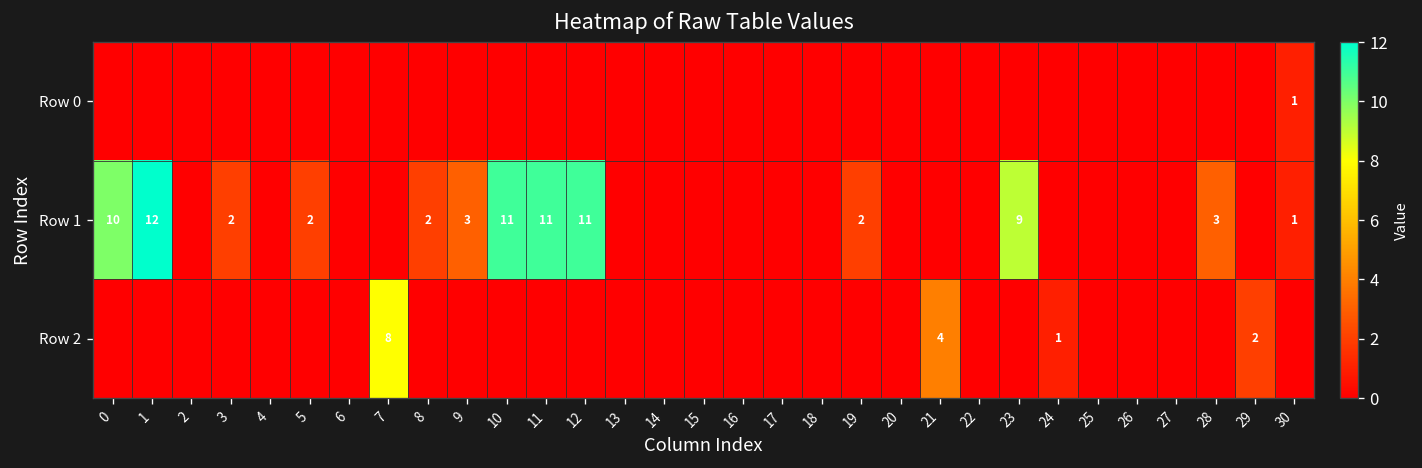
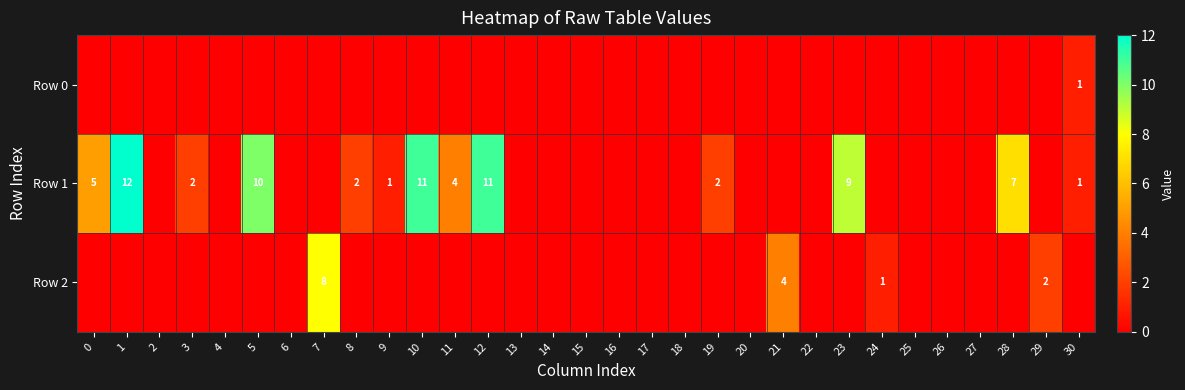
Row 1, 0: 10 -> 5
Row 1, 5: 2 -> 10
Row 1, 9: 3 -> 1
Row 1, 11: 11 -> 4
Row 1, 28: 3 -> 7
